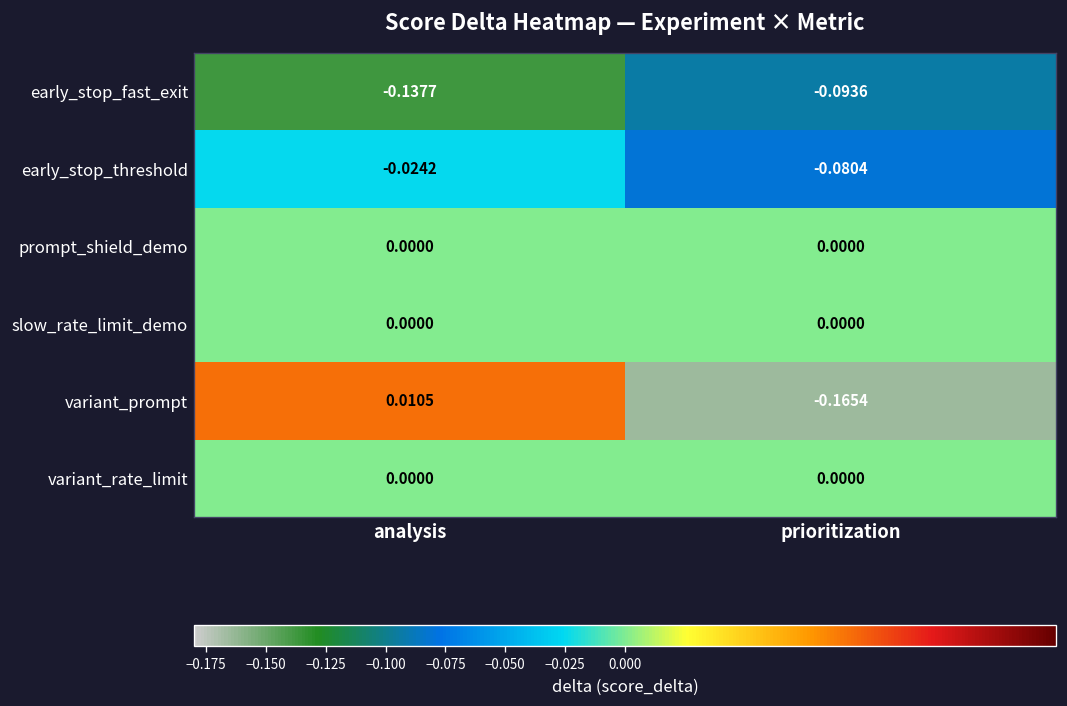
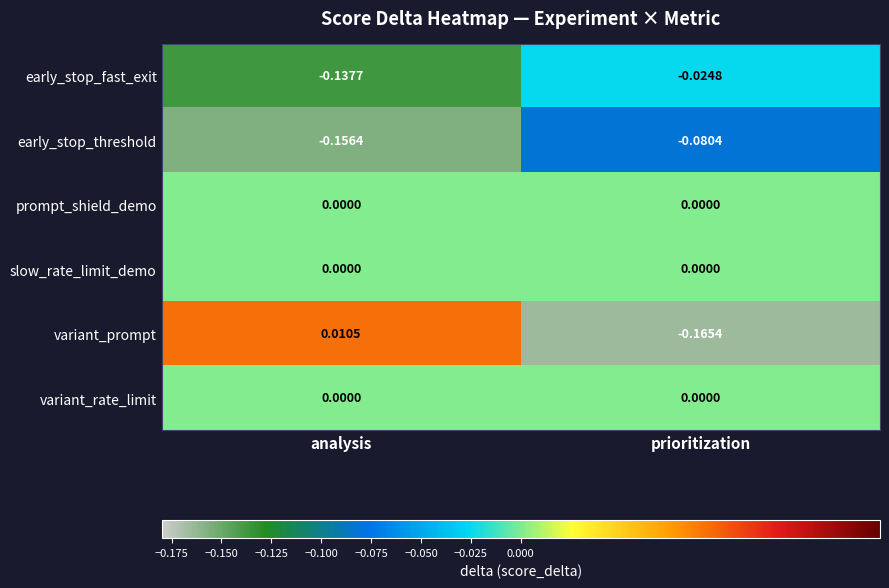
early_stop_fast_exit, prioritization: -0.0936 -> -0.0248
early_stop_threshold, analysis: -0.0242 -> -0.1564
